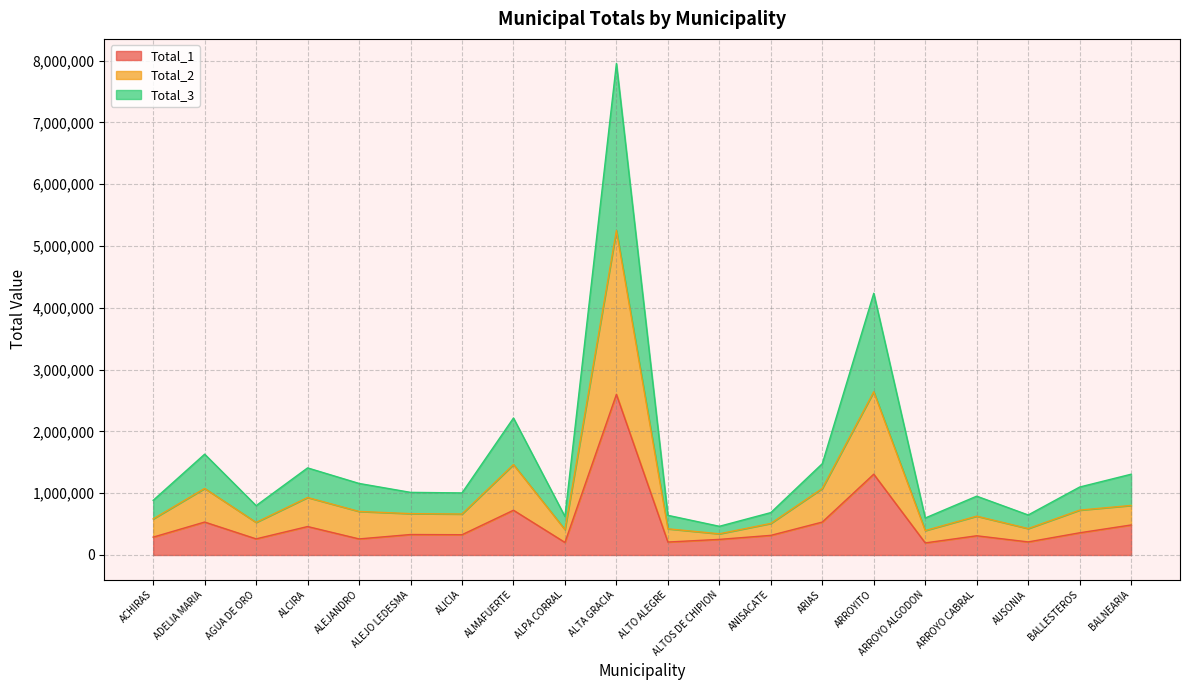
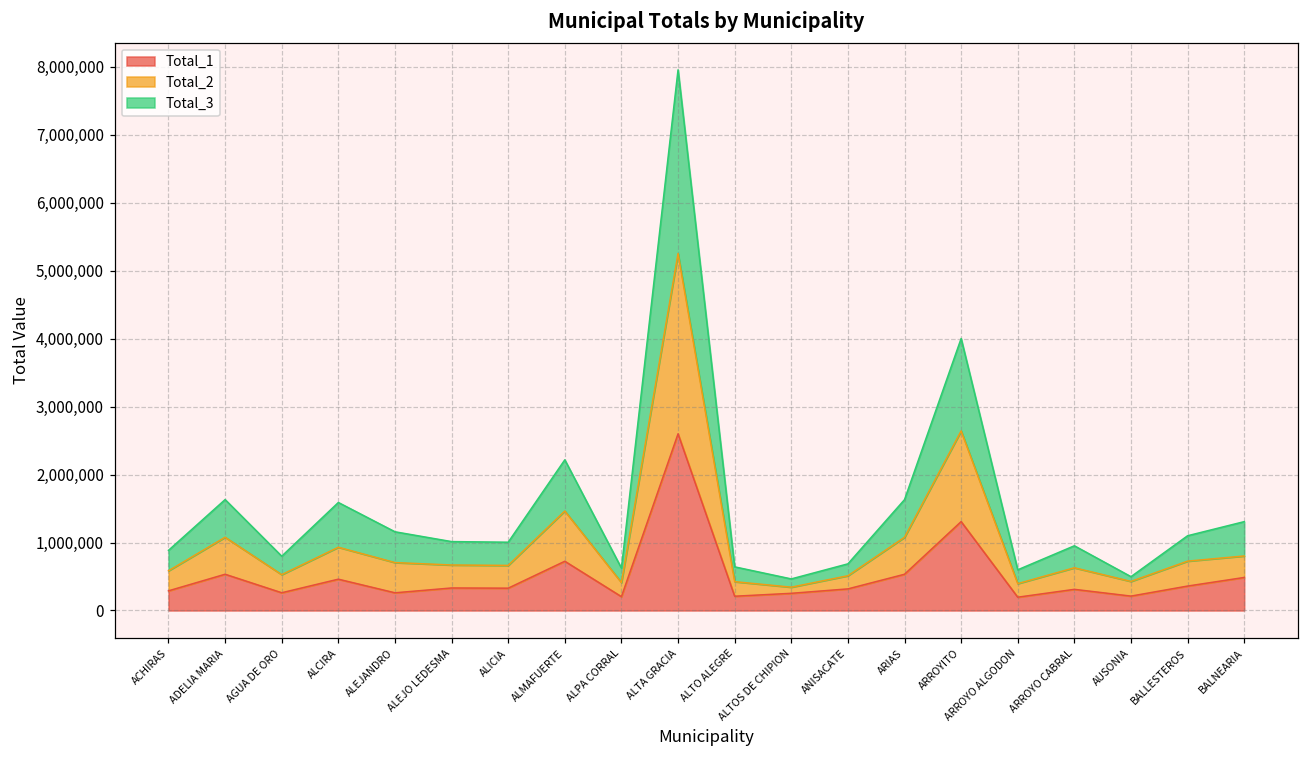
Total_3, ALCIRA: 500,000 -> 700,000
Total_3, ARIAS: 400,000 -> 600,000
Total_3, ARROYITO: 1,600,000 -> 1,400,000
Total_3, AUSONIA: 200,000 -> 100,000
